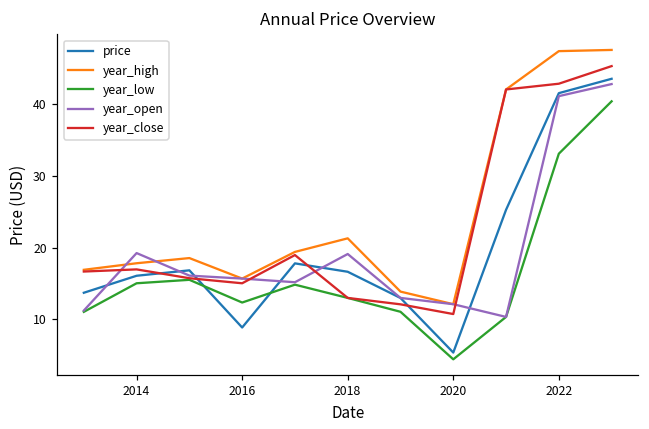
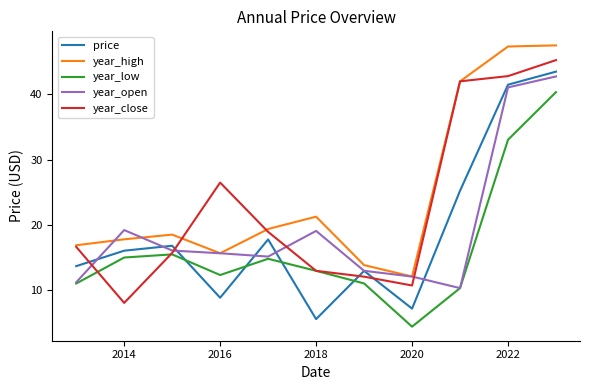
year_close, 2014: 17 -> 8
year_close, 2016: 15 -> 27
price, 2018: 17 -> 6
price, 2020: 5 -> 7
